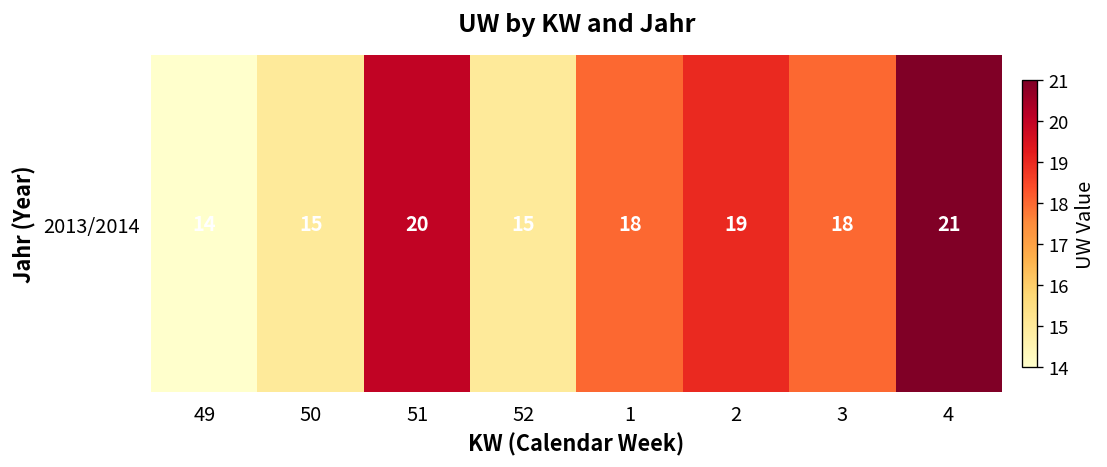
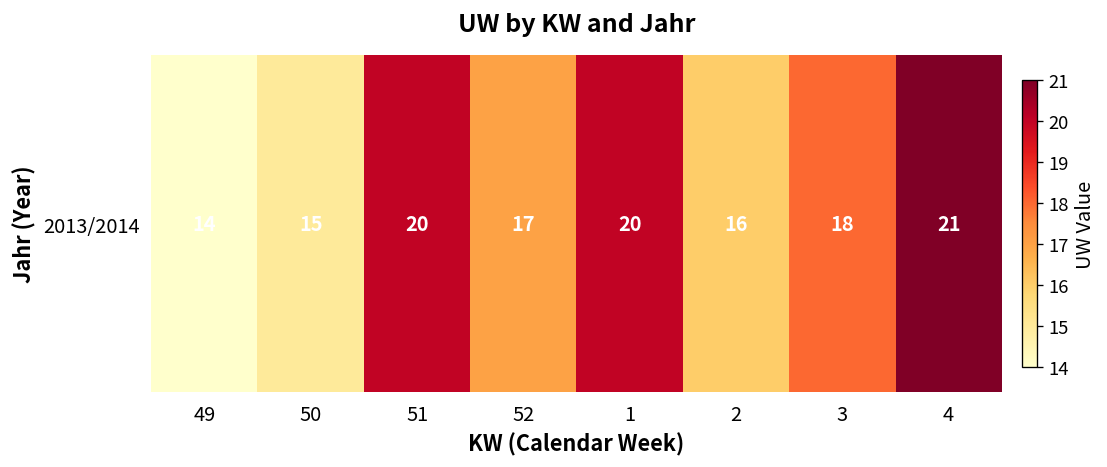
2013/2014, 52: 15 -> 17
2013/2014, 1: 18 -> 20
2013/2014, 2: 19 -> 16
